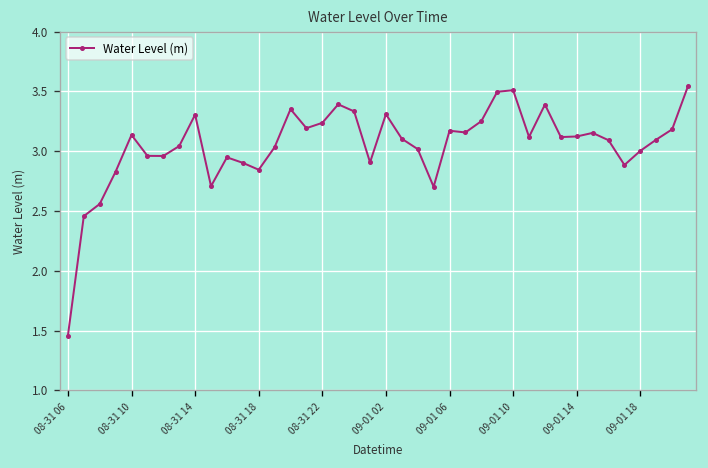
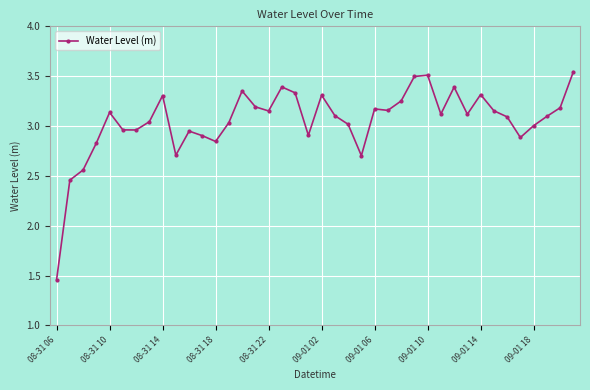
08-31 22: 3.24 -> 3.15
09-01 14: 3.1 -> 3.3
